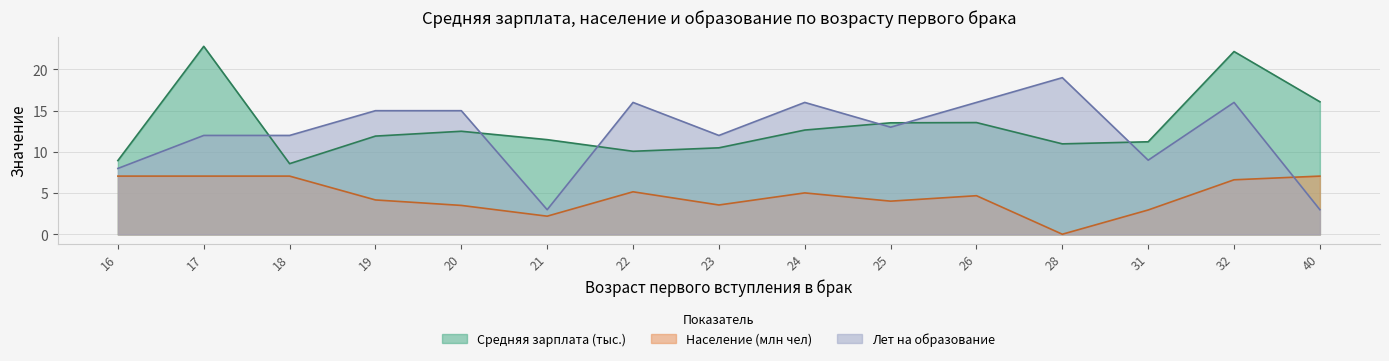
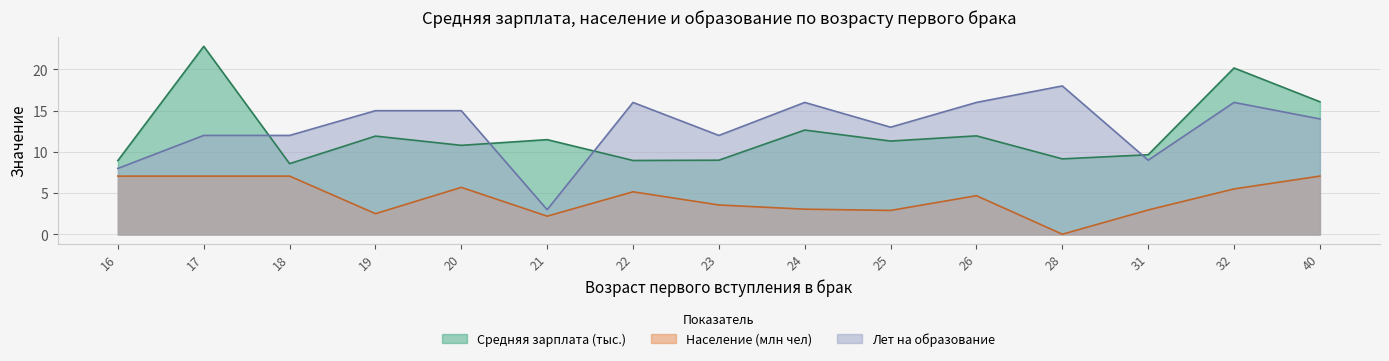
Население (млн чел), 19: 4 -> 3
Средняя зарплата (тыс.), 20: 13 -> 11
Население (млн чел), 20: 4 -> 6
Средняя зарплата (тыс.), 22: 10 -> 9
Средняя зарплата (тыс.), 23: 11 -> 9
Население (млн чел), 24: 5 -> 3
Средняя зарплата (тыс.), 25: 14 -> 11
Население (млн чел), 25: 4 -> 3
Средняя зарплата (тыс.), 26: 14 -> 12
Средняя зарплата (тыс.), 28: 11 -> 9
Лет на образование, 28: 19 -> 18
Средняя зарплата (тыс.), 31: 11 -> 10
Средняя зарплата (тыс.), 32: 22 -> 20
Население (млн чел), 32: 7 -> 6
Лет на образование, 40: 3 -> 14
